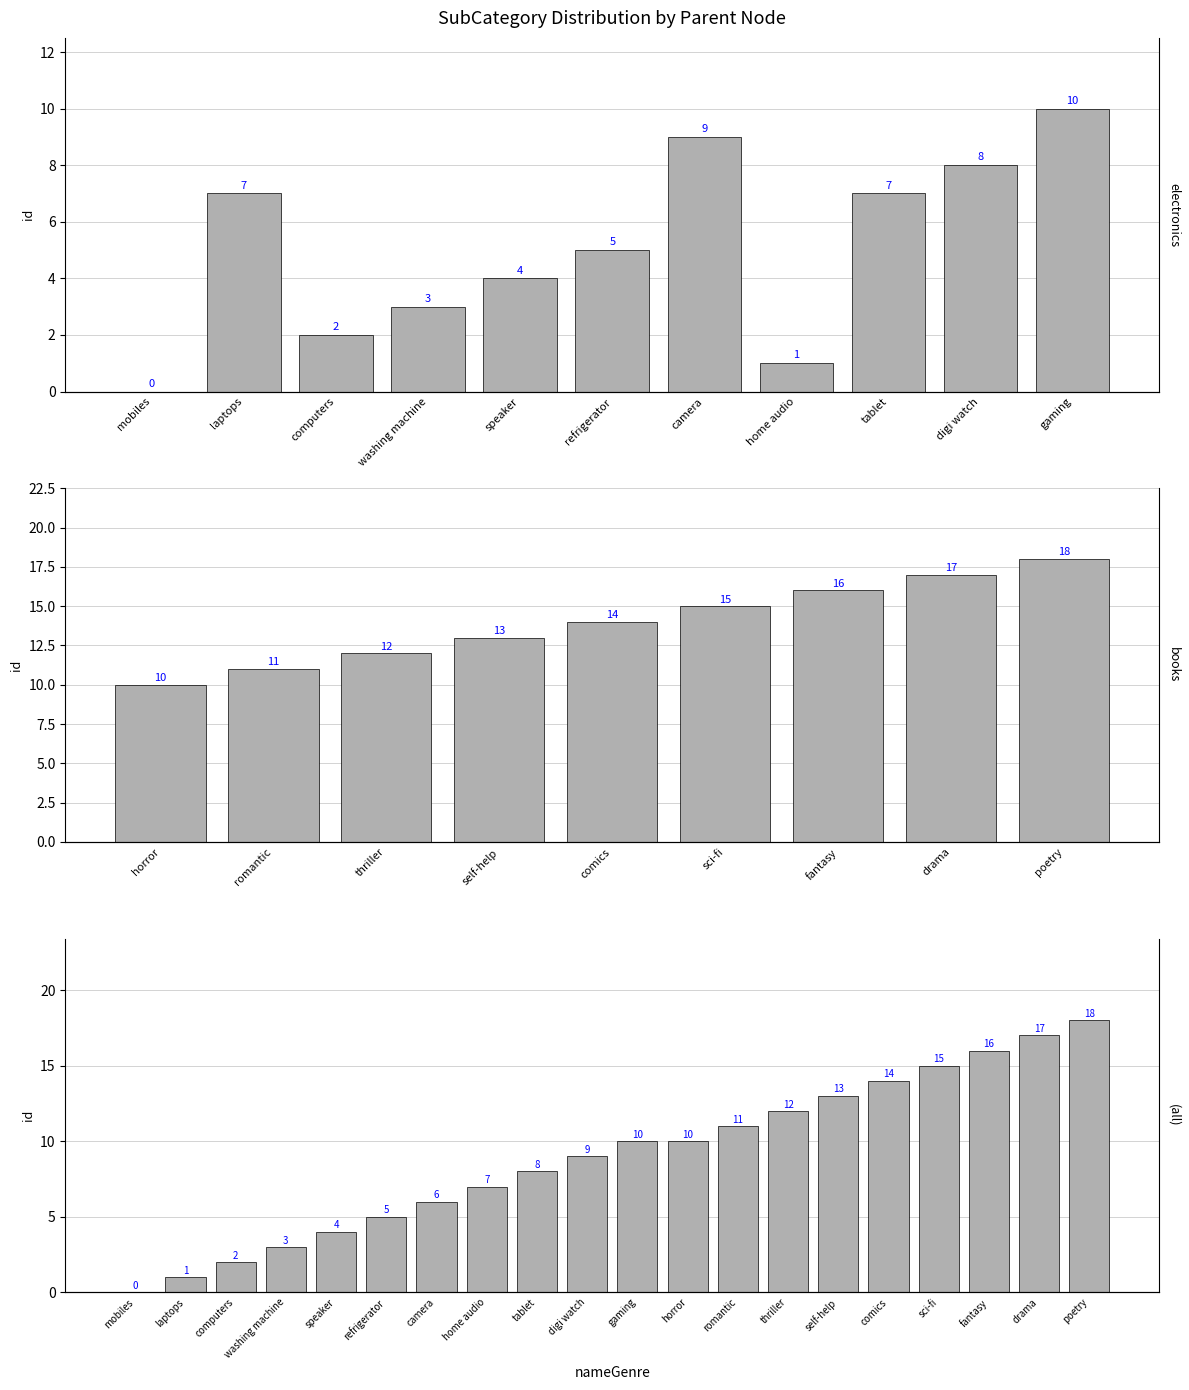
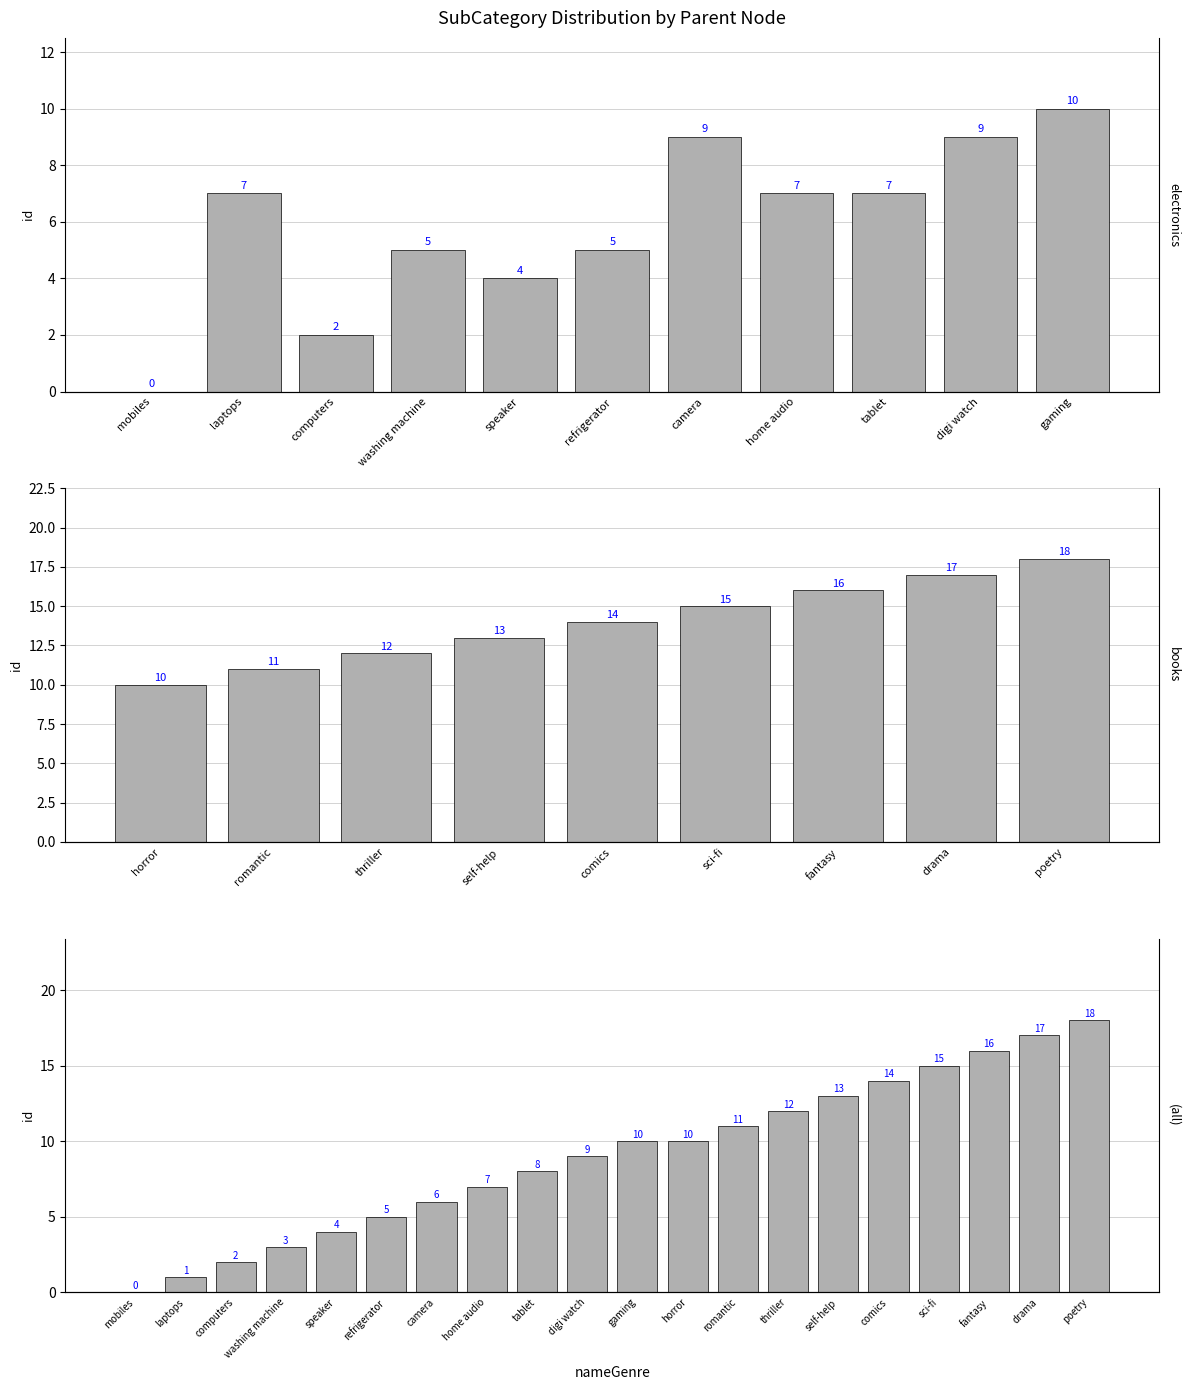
SubCategory Distribution by Parent Node, washing machine: 3 -> 5
SubCategory Distribution by Parent Node, home audio: 1 -> 7
SubCategory Distribution by Parent Node, digi watch: 8 -> 9
